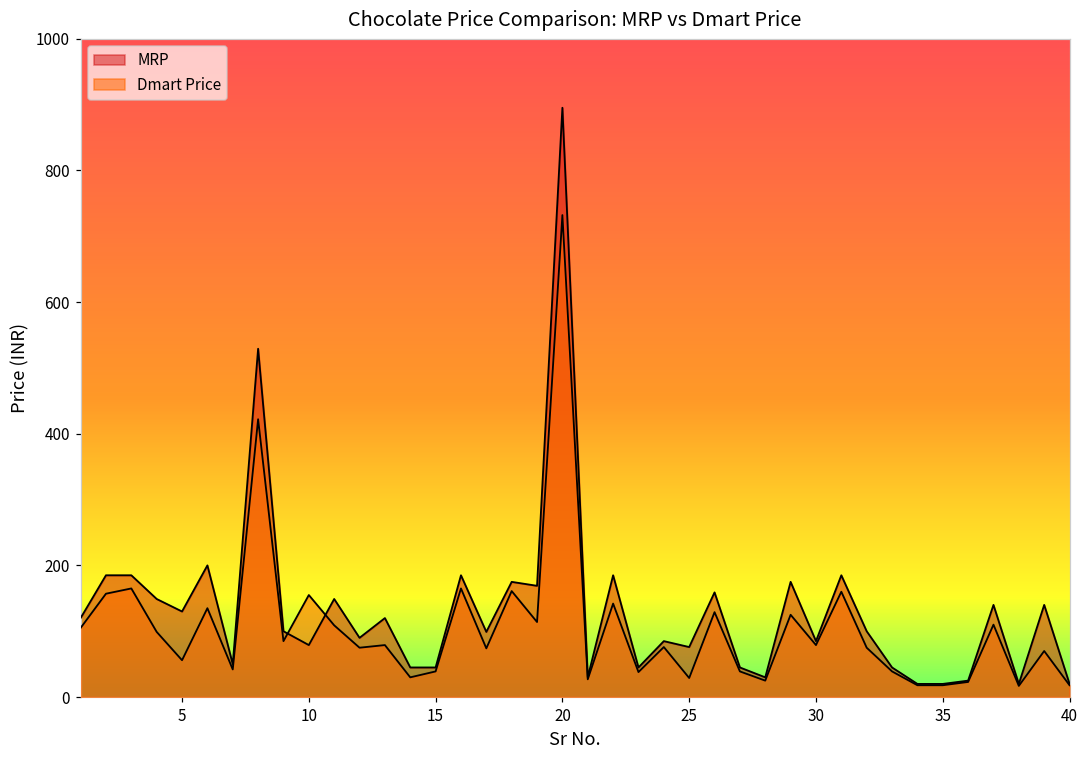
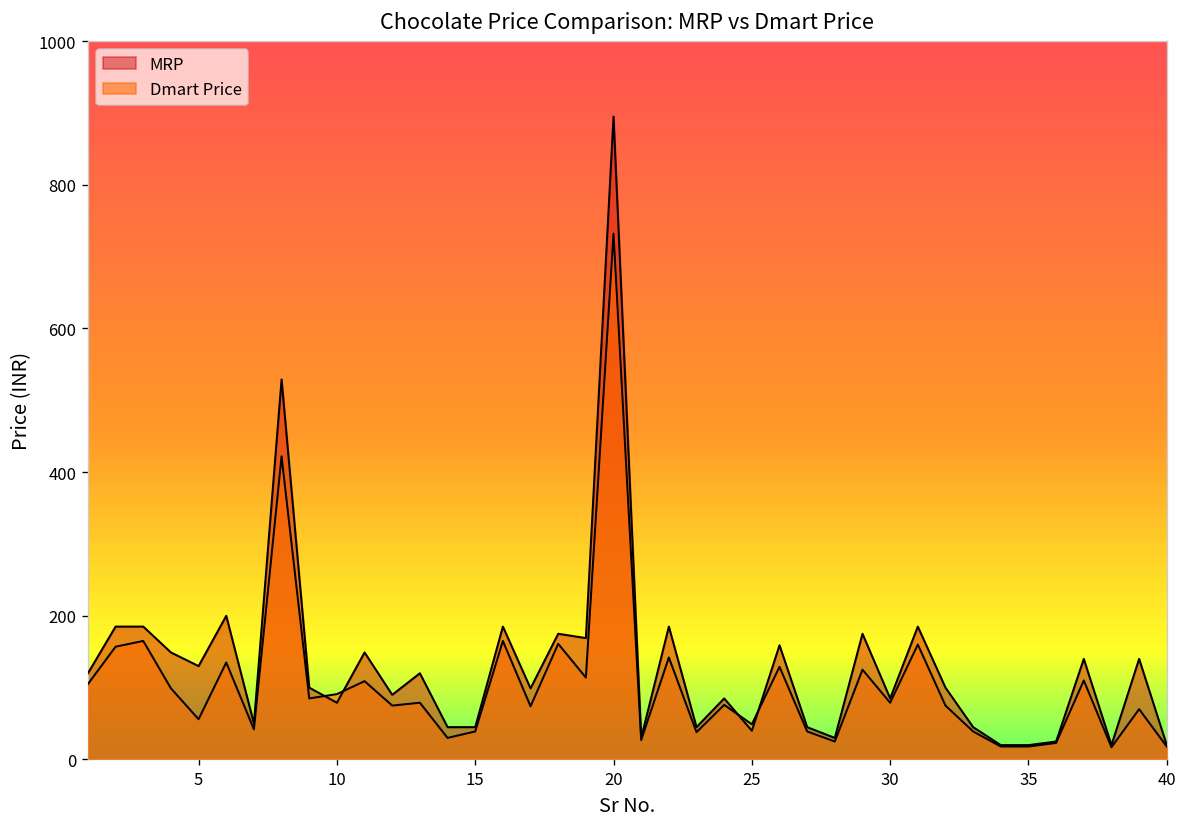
Dmart Price, 10: 160 -> 90
MRP, 25: 80 -> 40
Dmart Price, 25: 30 -> 50
